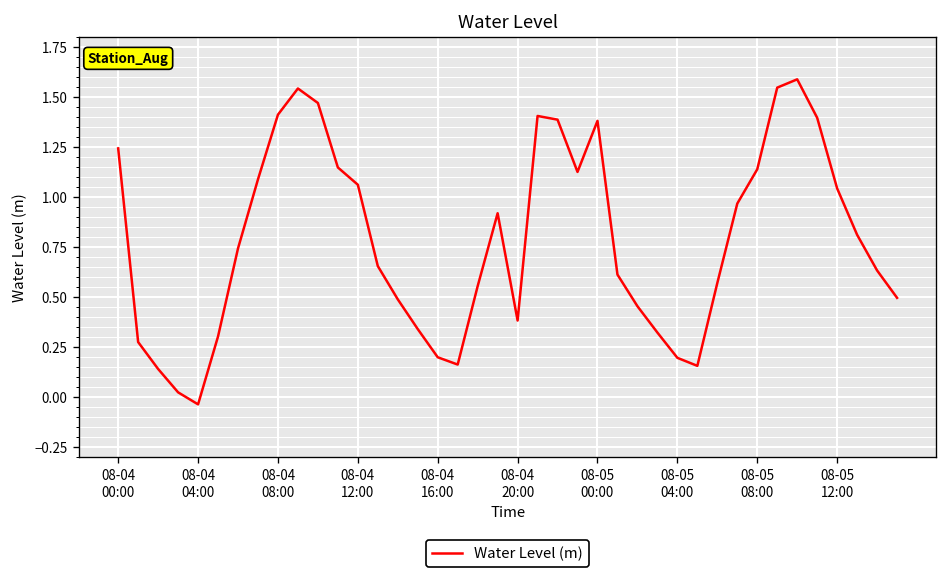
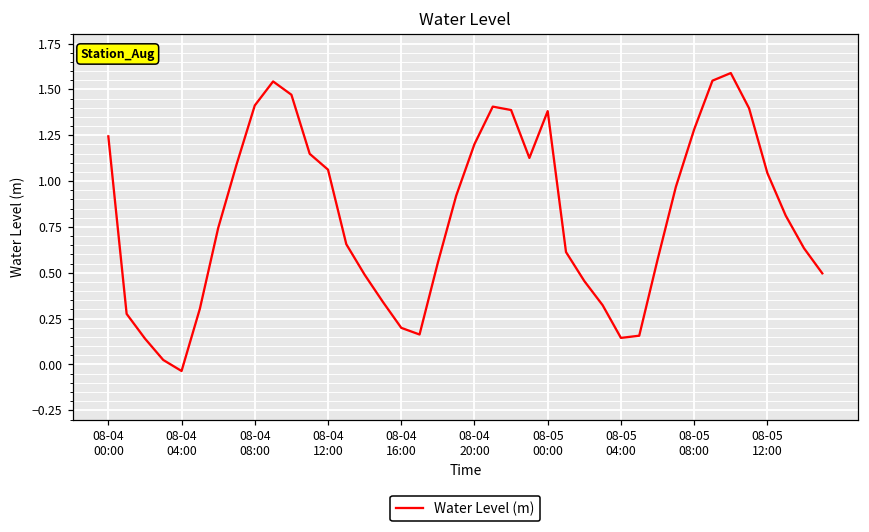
08-04 20:00: 0.38 -> 1.20
08-05 04:00: 0.20 -> 0.14
08-05 08:00: 1.14 -> 1.28
